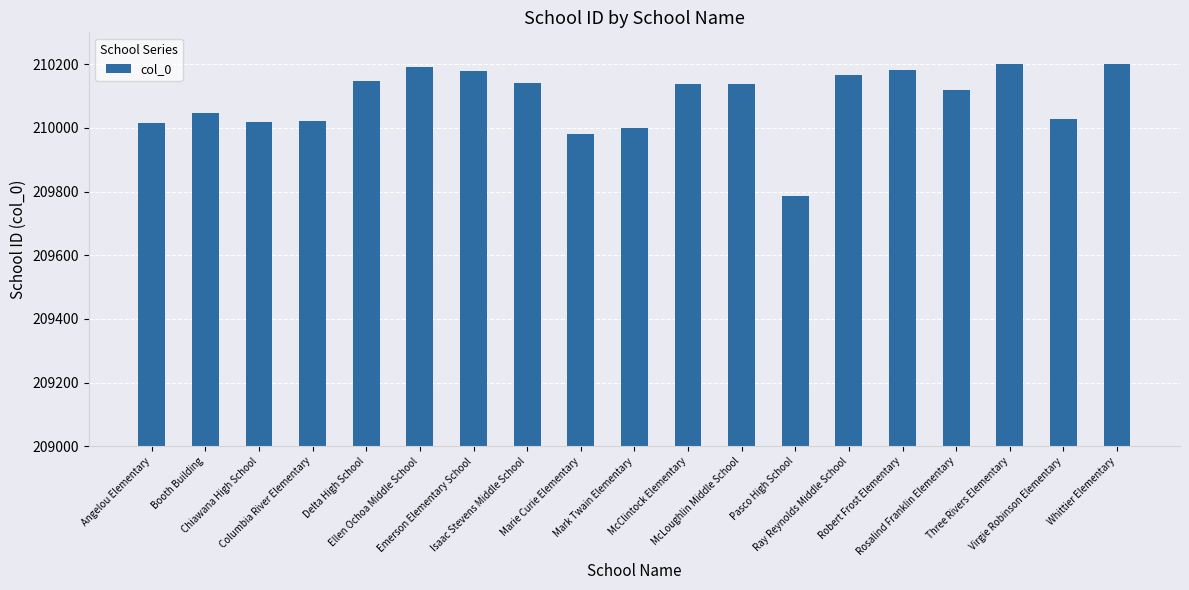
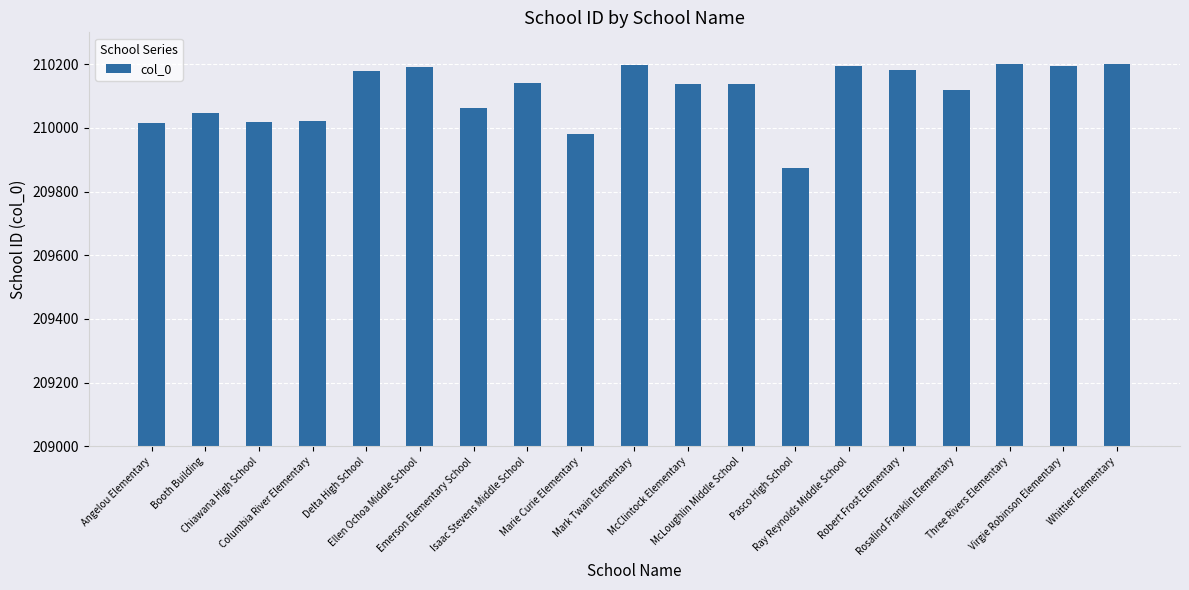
Delta High School: 210150 -> 210180
Emerson Elementary School: 210180 -> 210060
Mark Twain Elementary: 210000 -> 210200
Pasco High School: 209790 -> 209870
Ray Reynolds Middle School: 210170 -> 210190
Virgie Robinson Elementary: 210030 -> 210200
